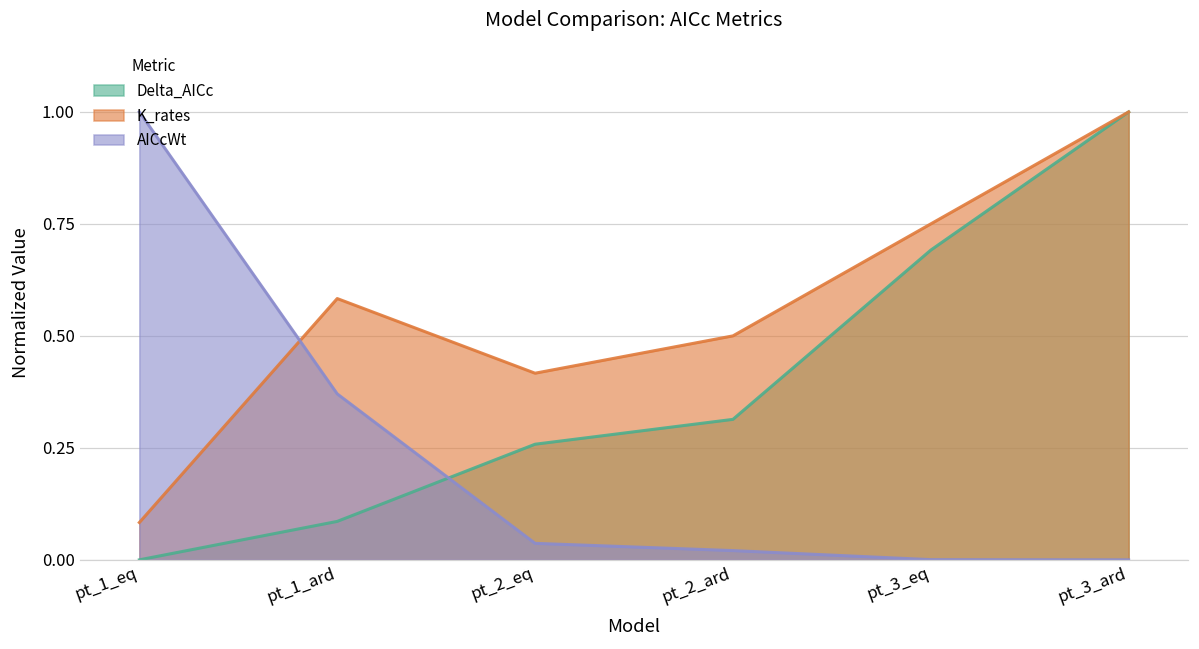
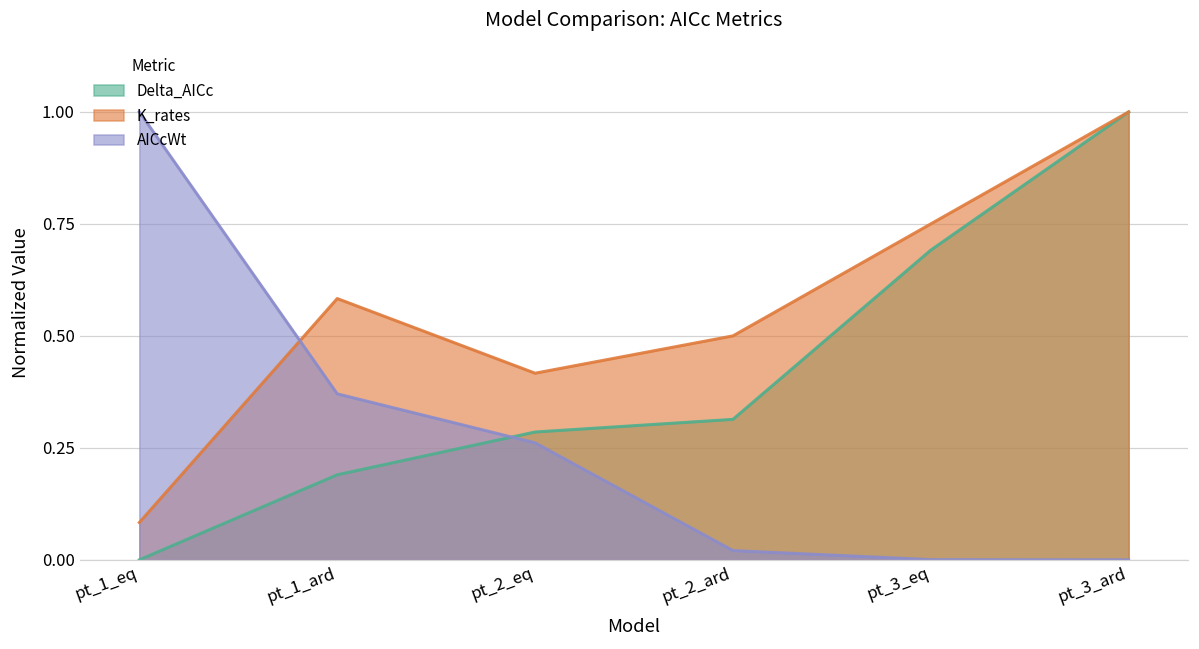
Delta_AICc, pt_1_ard: 0.09 -> 0.19
Delta_AICc, pt_2_eq: 0.26 -> 0.29
AICcWt, pt_2_eq: 0.04 -> 0.26
